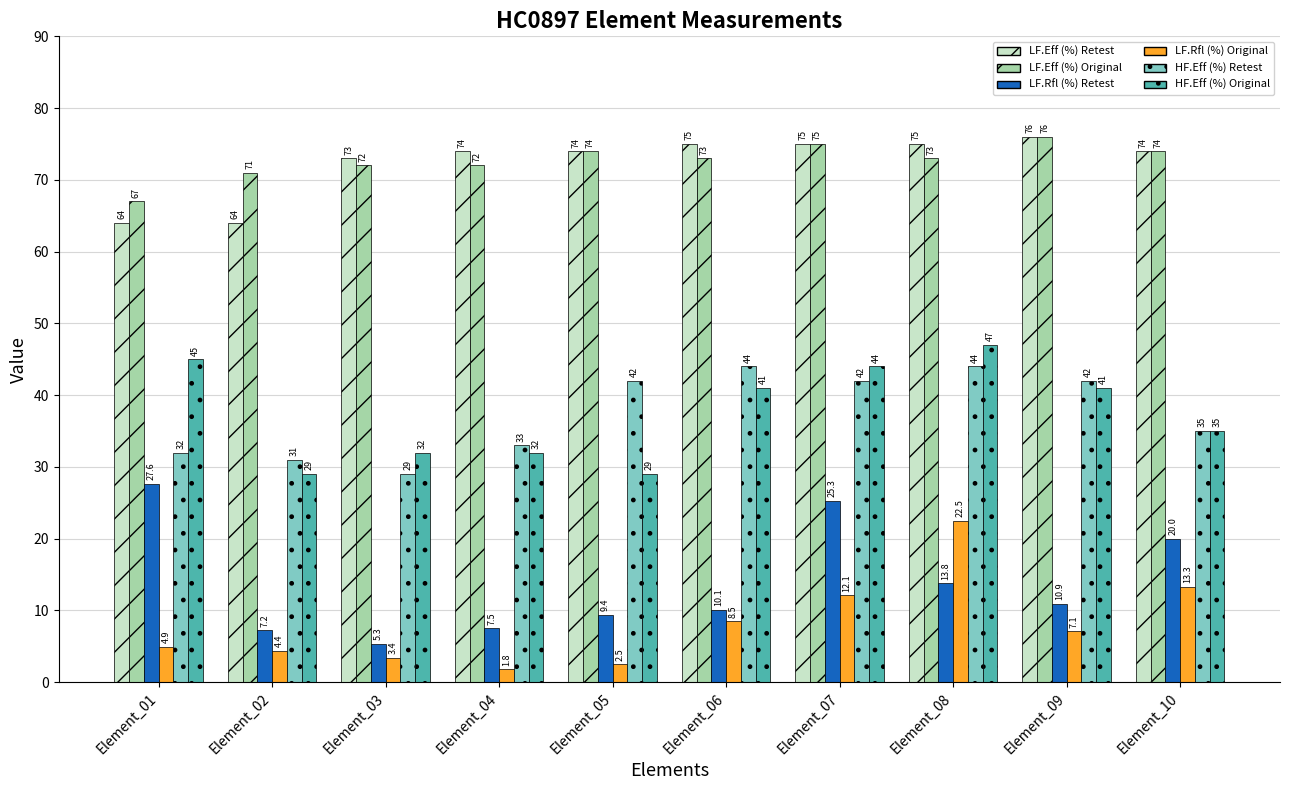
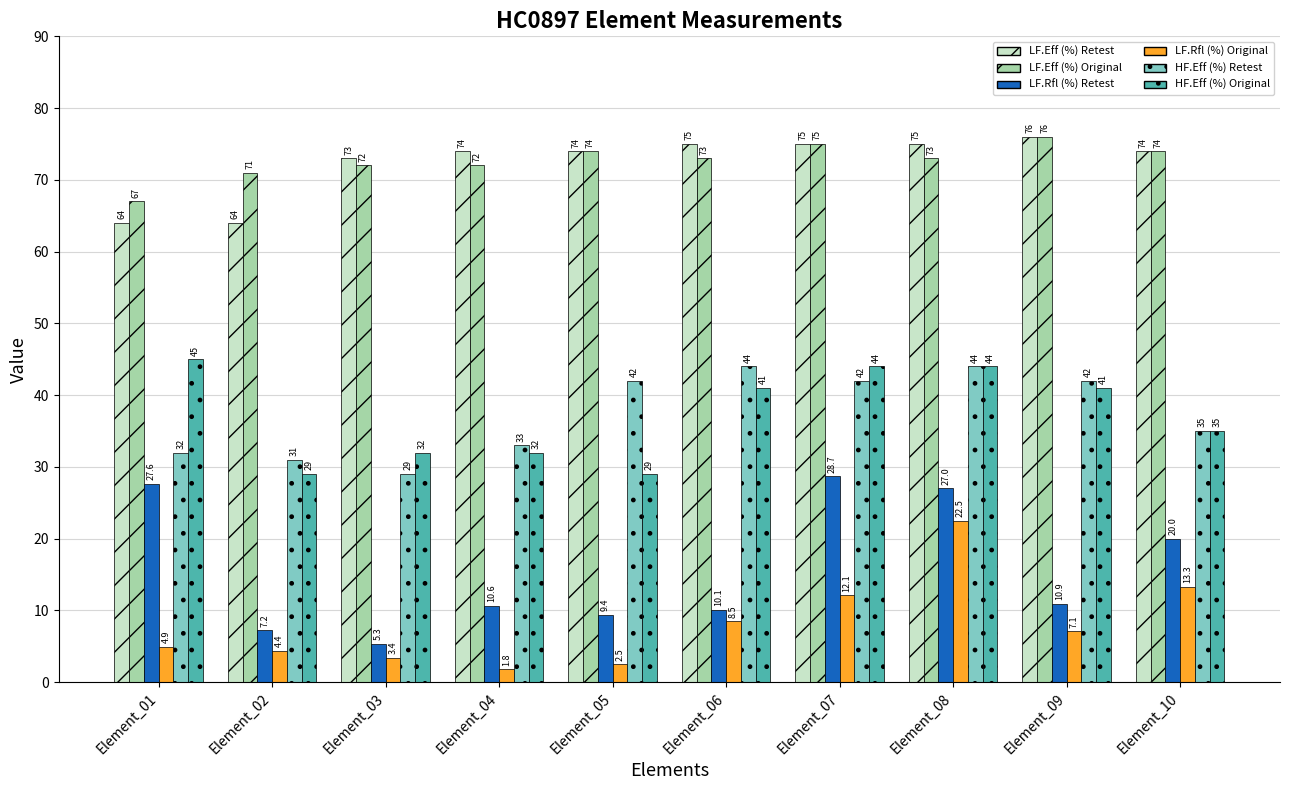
LF.Rfl (%) Retest, Element_04: 7.5 -> 10.6
LF.Rfl (%) Retest, Element_07: 25.3 -> 28.7
LF.Rfl (%) Retest, Element_08: 13.8 -> 27.0
HF.Eff (%) Original, Element_08: 47 -> 44
